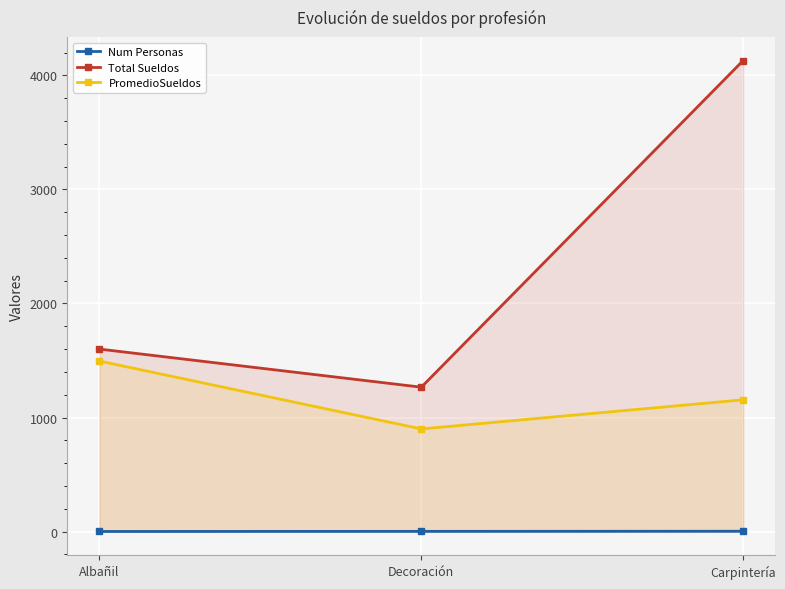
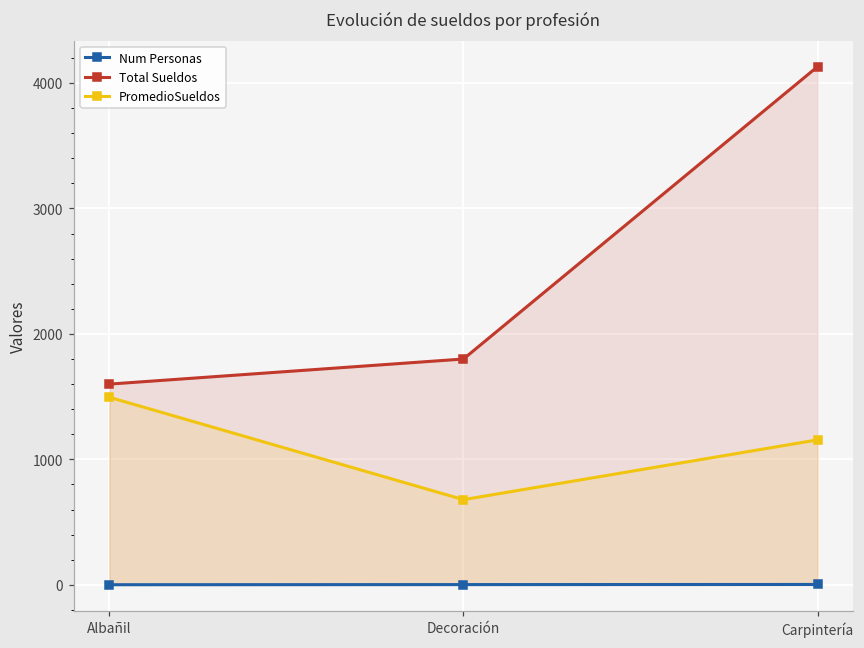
Total Sueldos, Decoración: 1270 -> 1800
PromedioSueldos, Decoración: 900 -> 680
